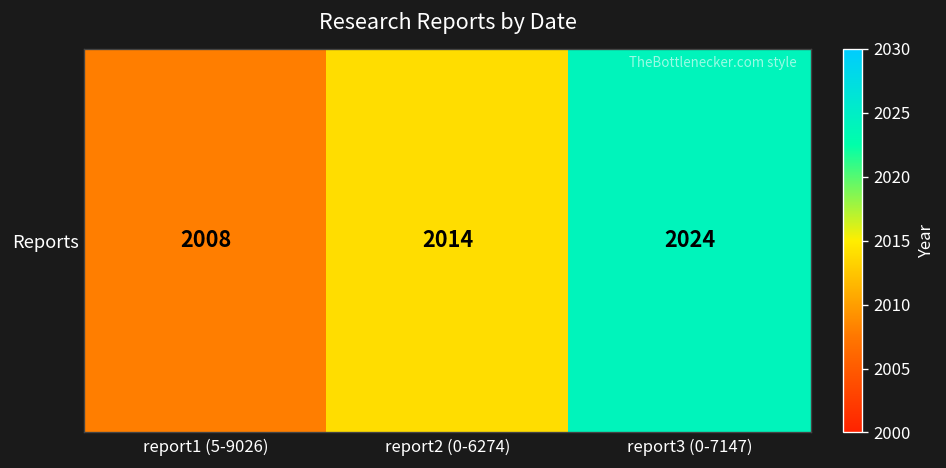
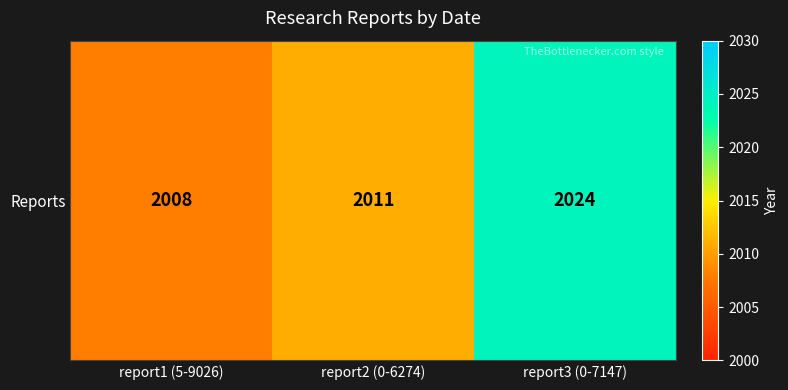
Reports, report2 (0-6274): 2014 -> 2011
